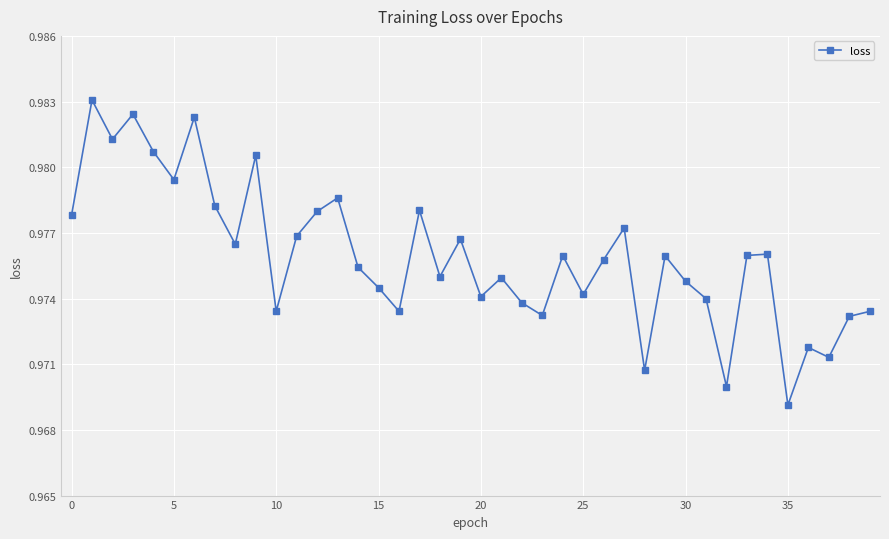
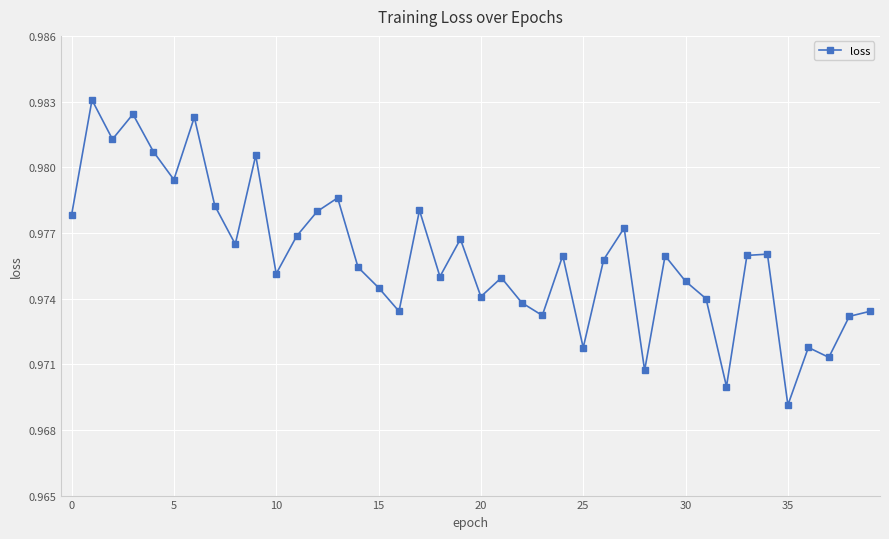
10: 0.9734 -> 0.9751
25: 0.9742 -> 0.9718
